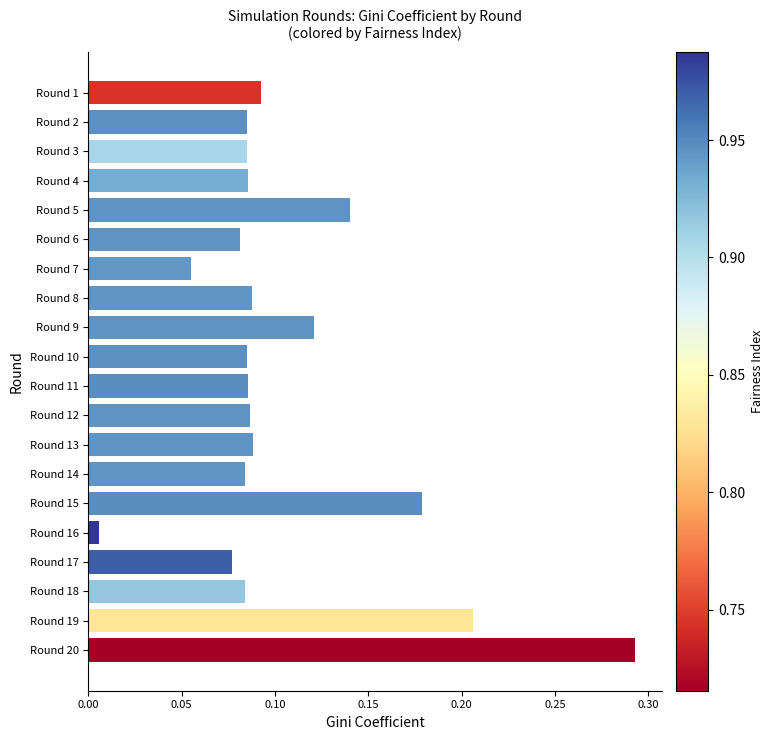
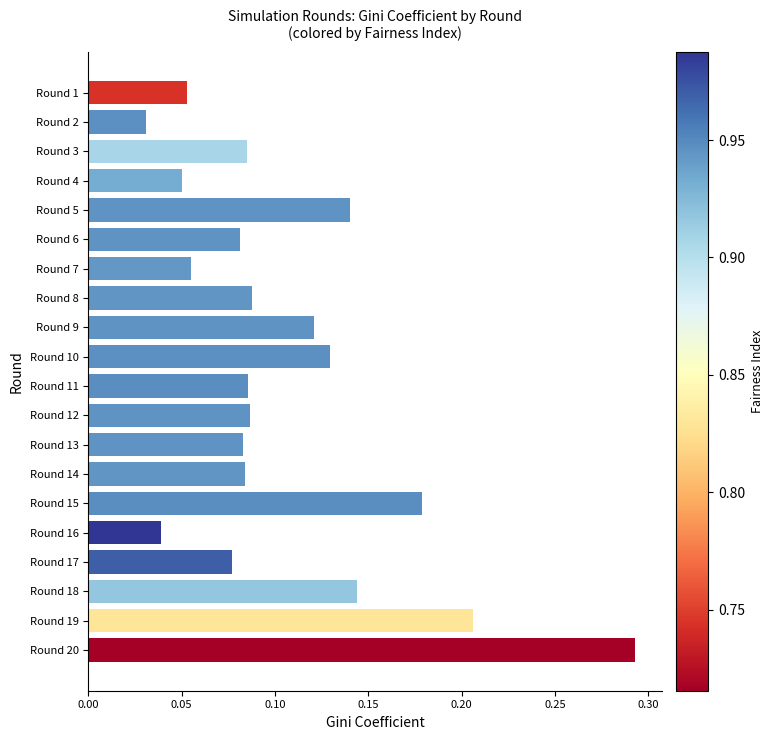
Round 1: 0.092 -> 0.053
Round 2: 0.085 -> 0.031
Round 4: 0.085 -> 0.050
Round 10: 0.085 -> 0.130
Round 13: 0.088 -> 0.083
Round 16: 0.006 -> 0.039
Round 18: 0.084 -> 0.144
